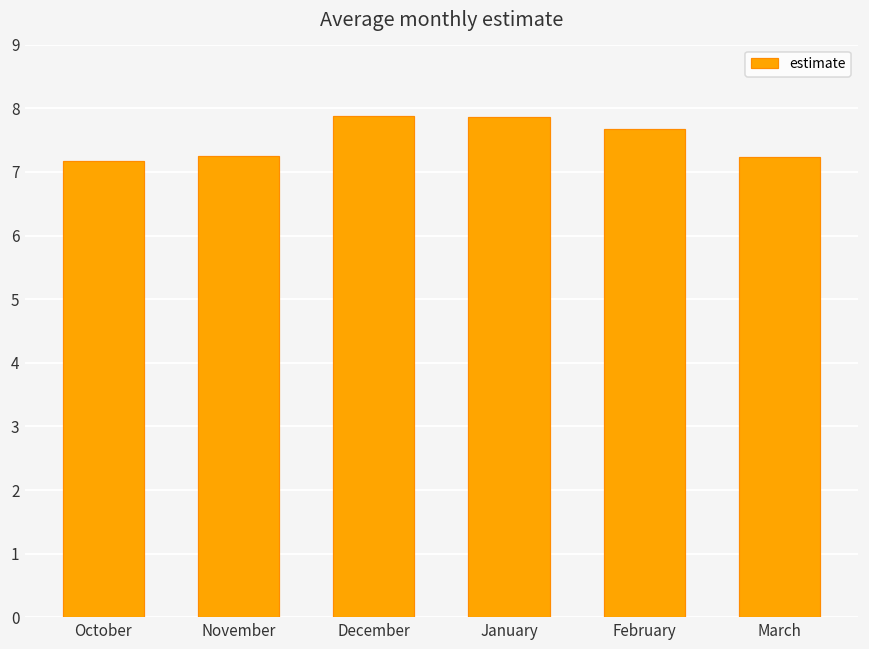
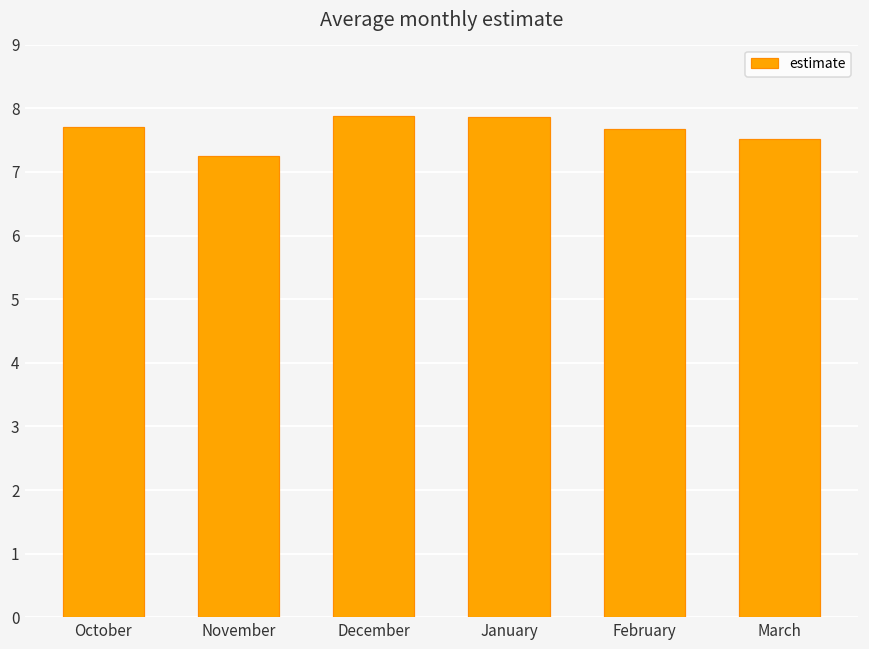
October: 7.2 -> 7.7
March: 7.2 -> 7.5
